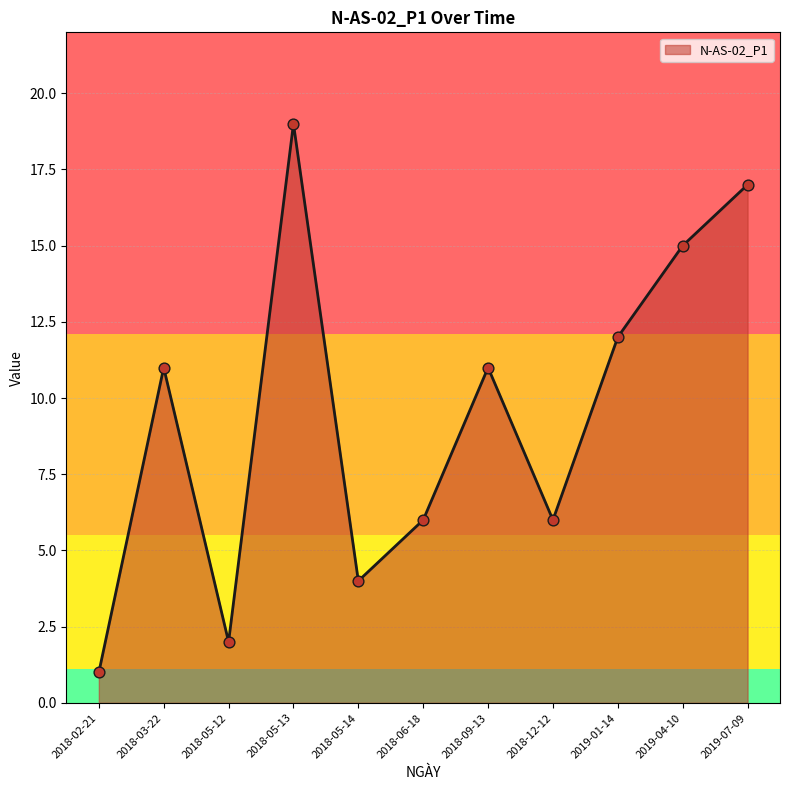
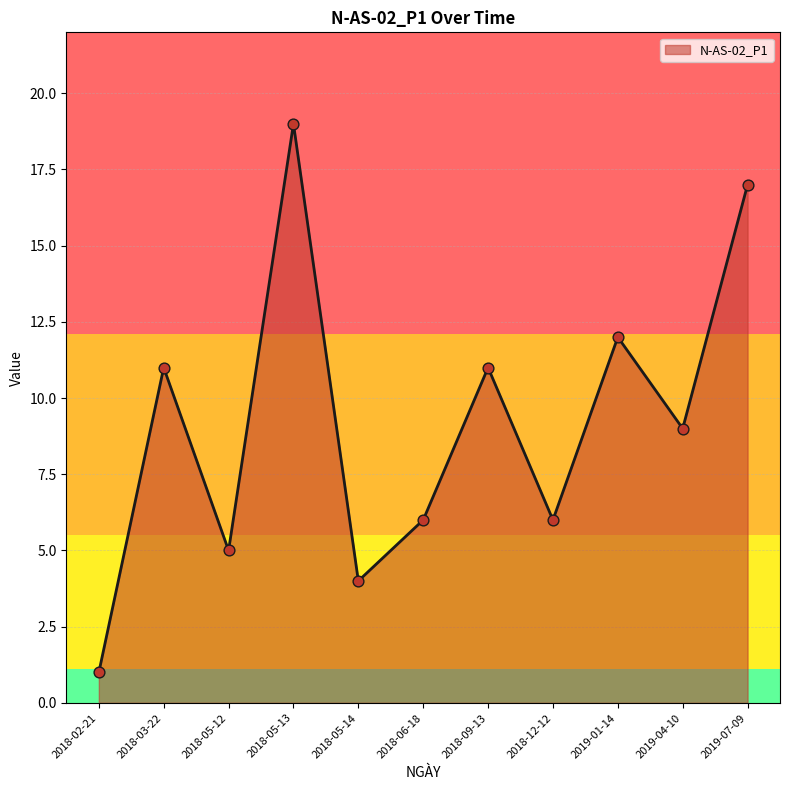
2018-05-12: 2 -> 5
2019-04-10: 15 -> 9
